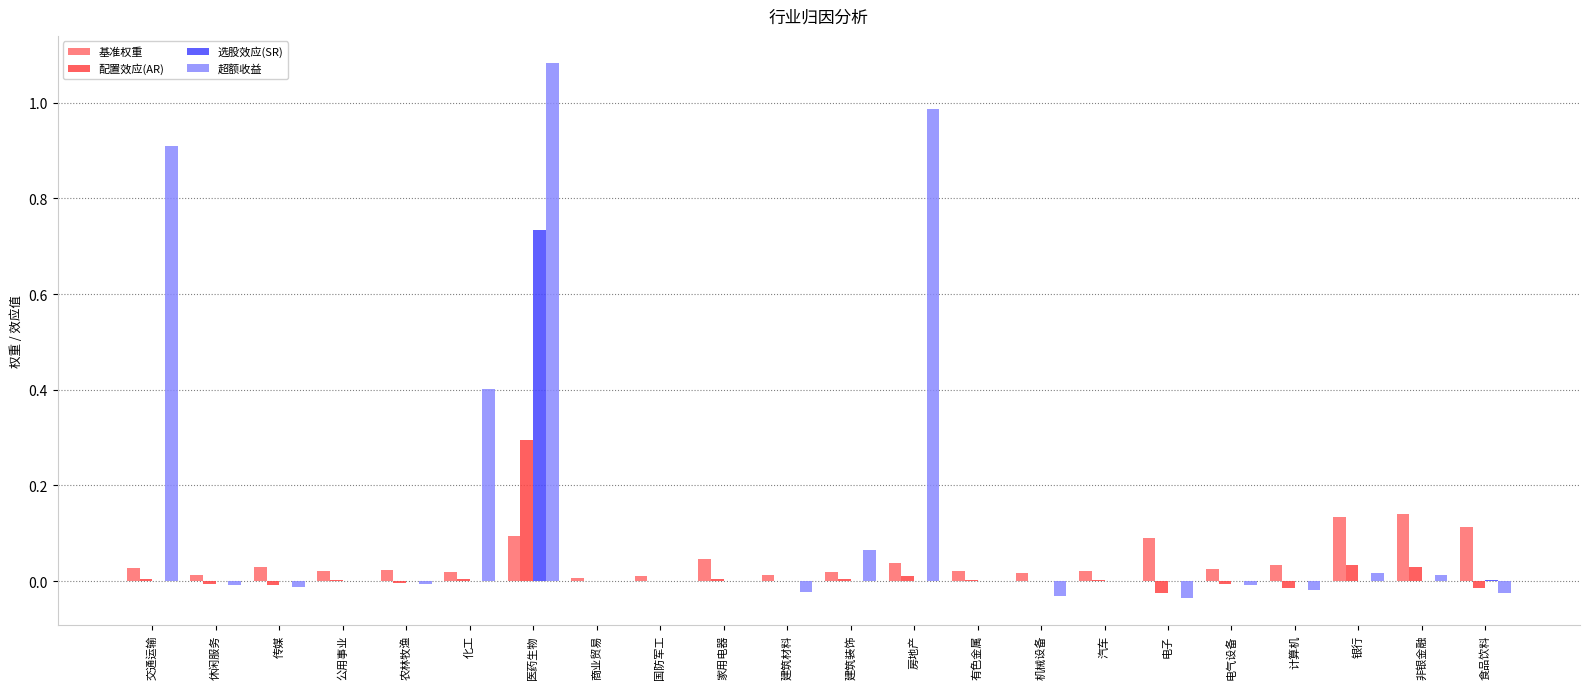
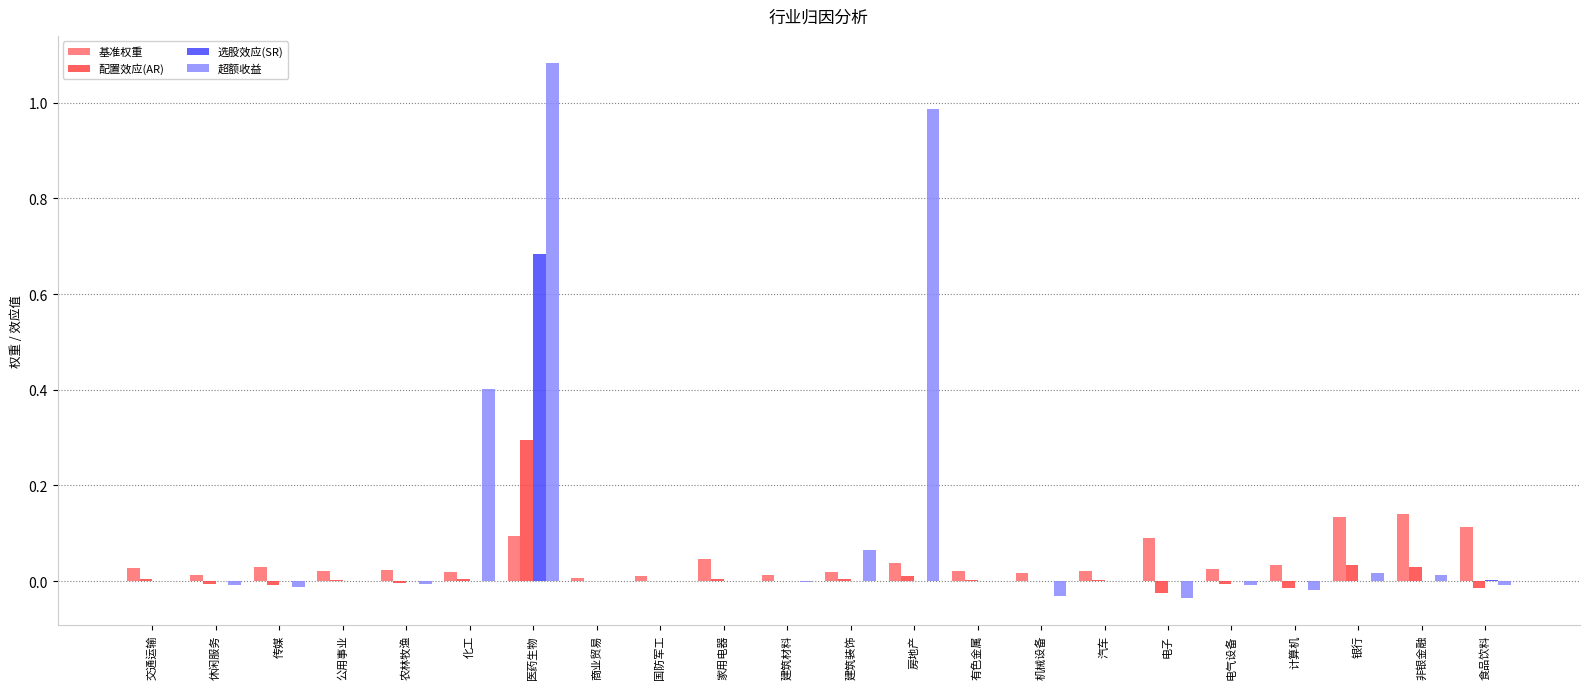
超额收益, 交通运输: 0.91 -> 0.00
选股效应(SR), 医药生物: 0.73 -> 0.68
超额收益, 建筑材料: -0.02 -> 0.00
超额收益, 食品饮料: -0.03 -> -0.01
